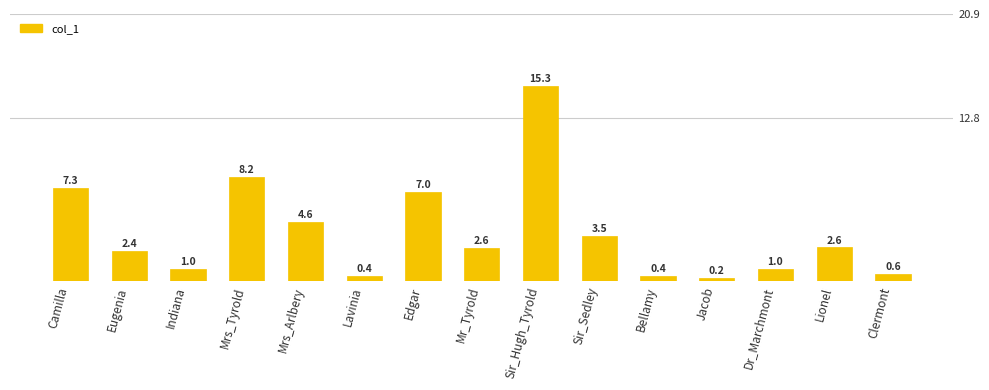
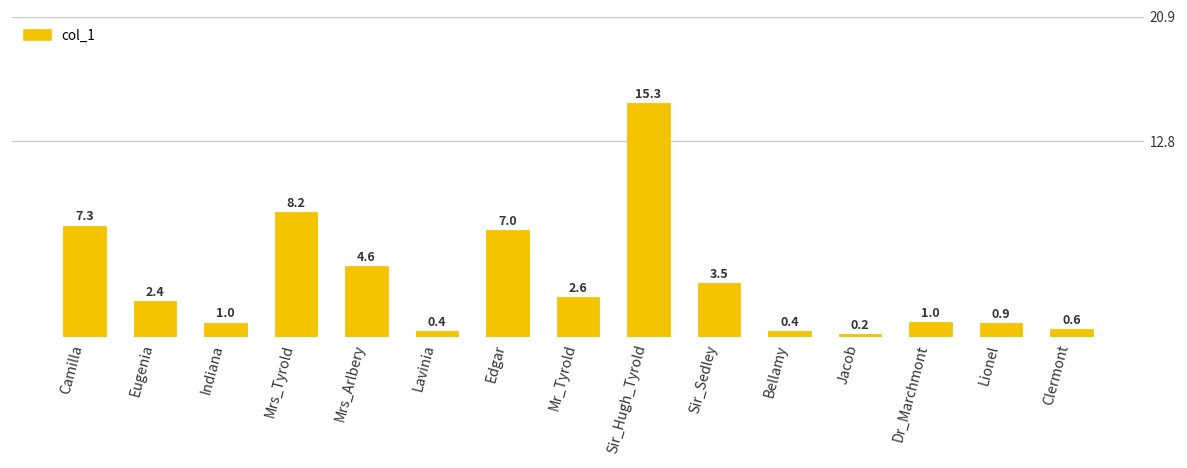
Lionel: 2.6 -> 0.9
